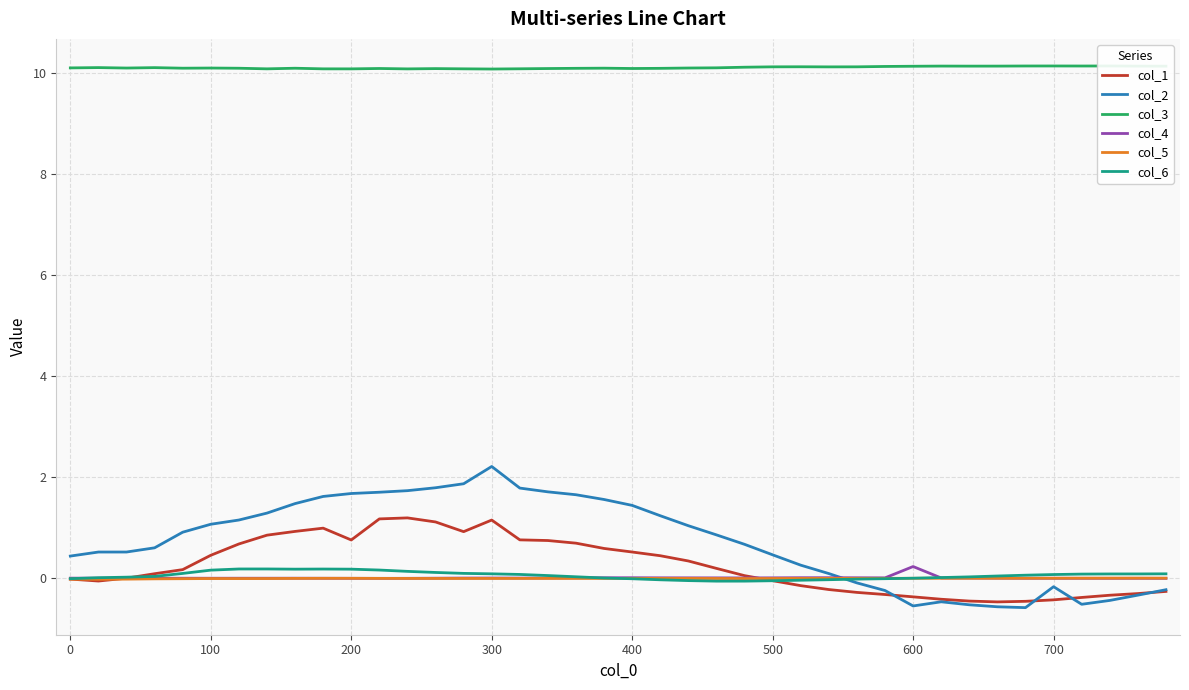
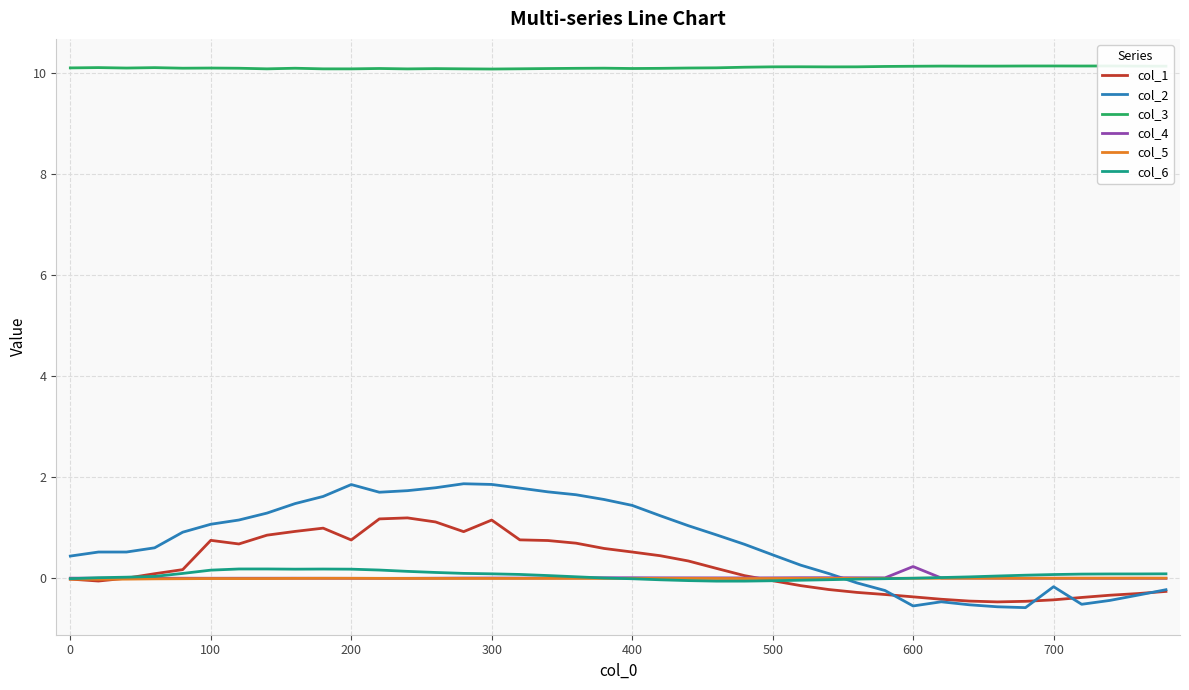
col_1, 100: 0.5 -> 0.8
col_2, 200: 1.7 -> 1.9
col_2, 300: 2.2 -> 1.9
